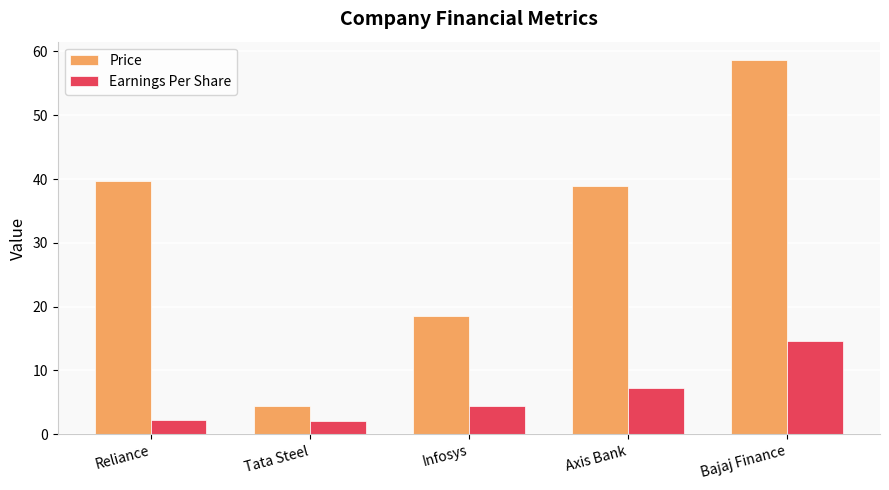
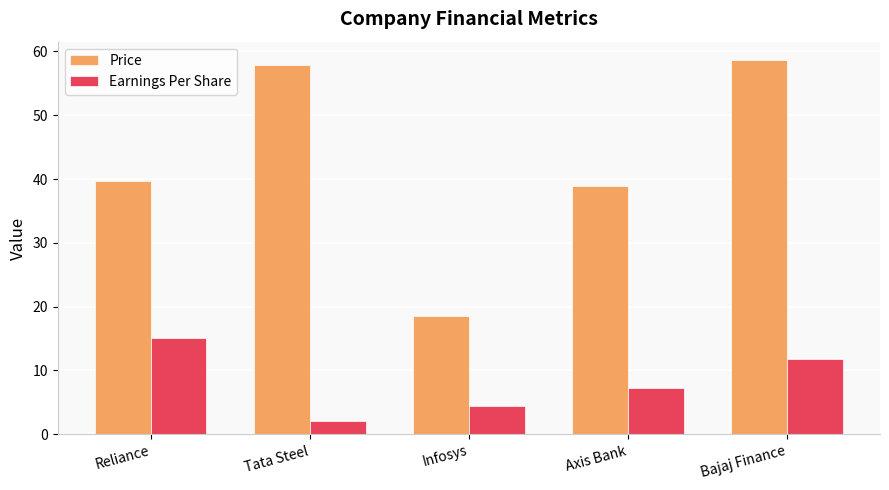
Earnings Per Share, Reliance: 2 -> 15
Price, Tata Steel: 4 -> 58
Earnings Per Share, Bajaj Finance: 15 -> 12
